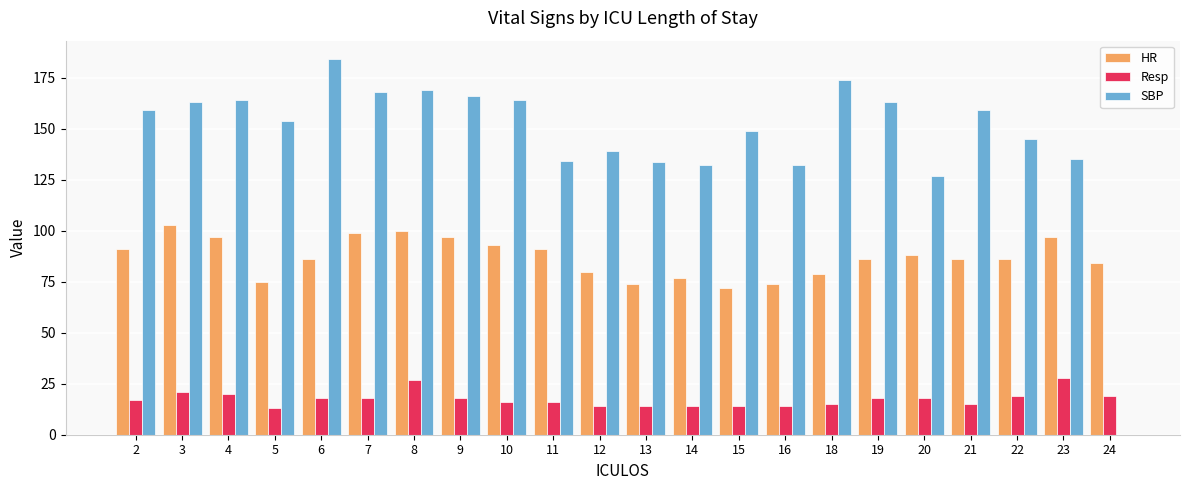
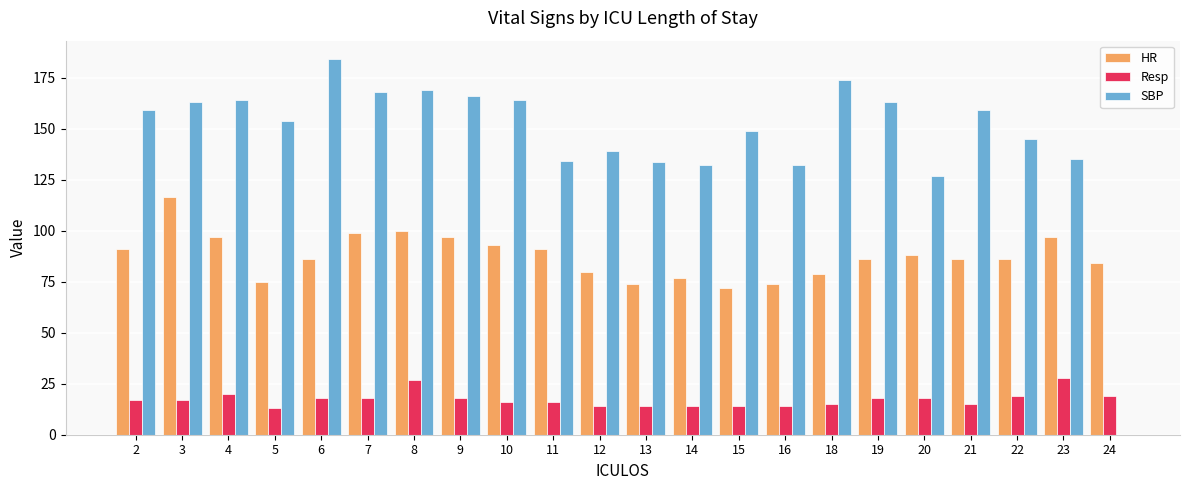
HR, 3: 103 -> 117
Resp, 3: 21 -> 17
